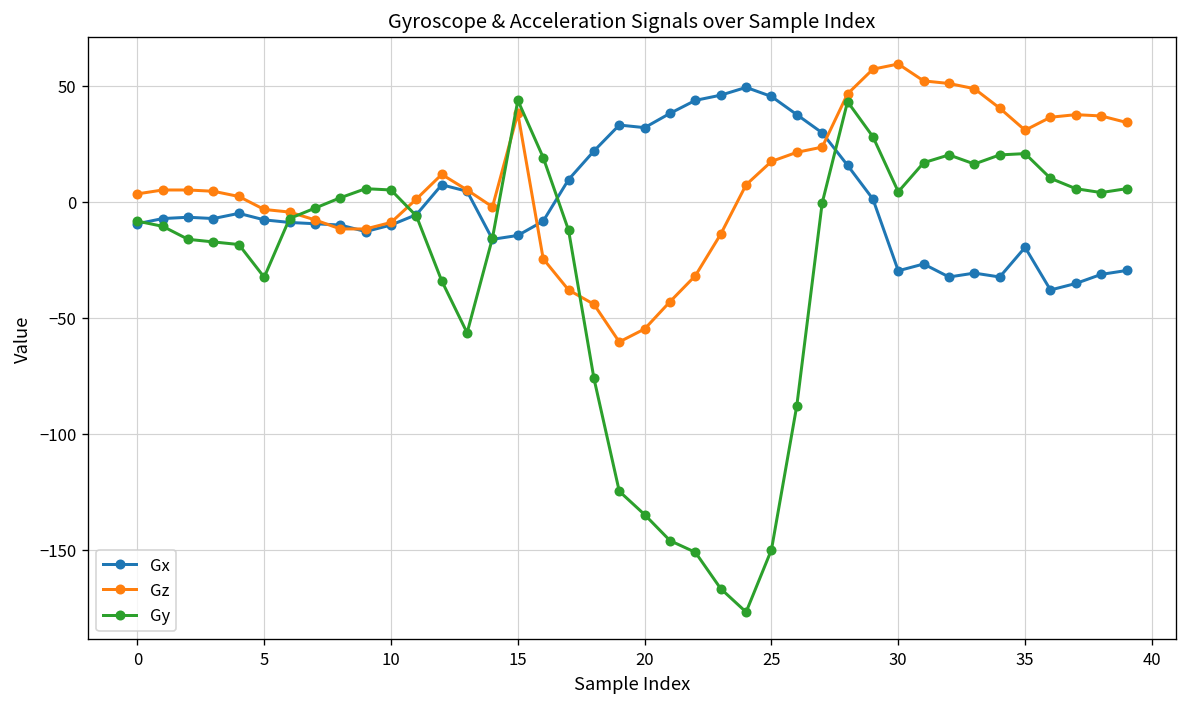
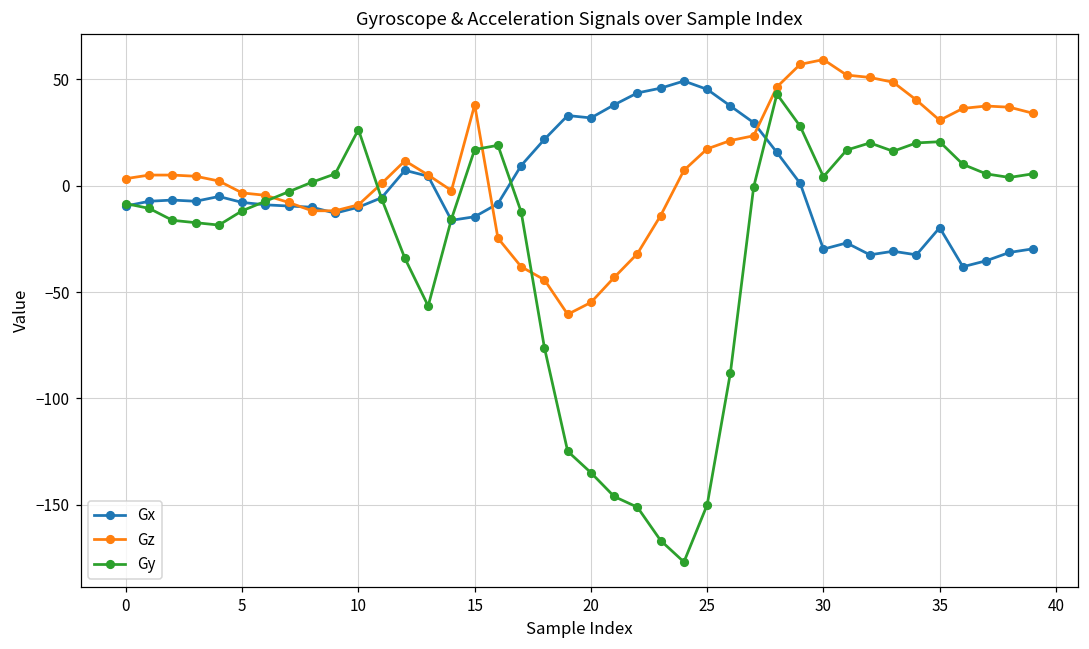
Gy, 5: -33 -> -12
Gy, 10: 5 -> 26
Gy, 15: 44 -> 17
